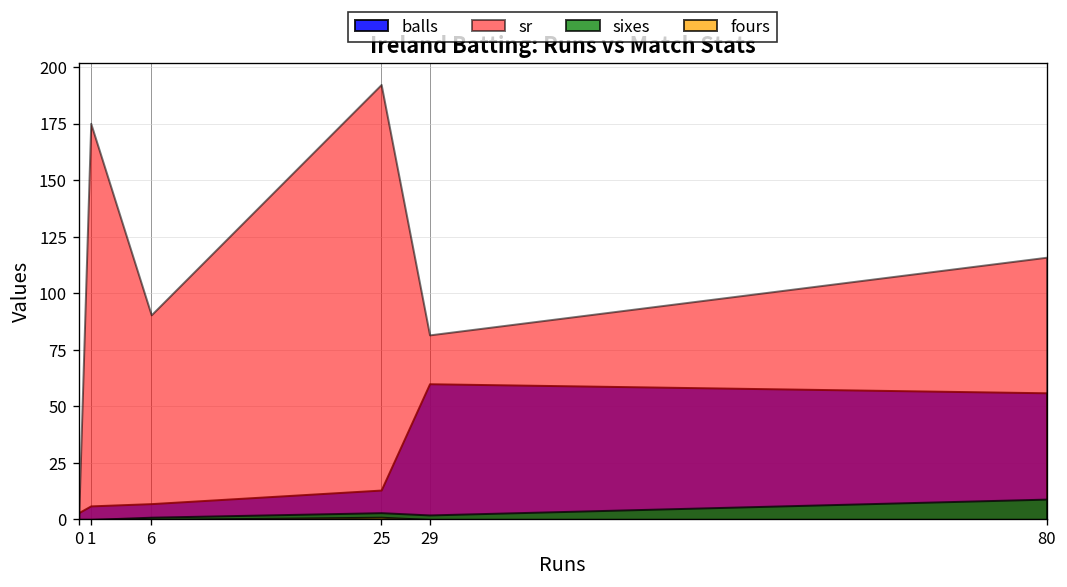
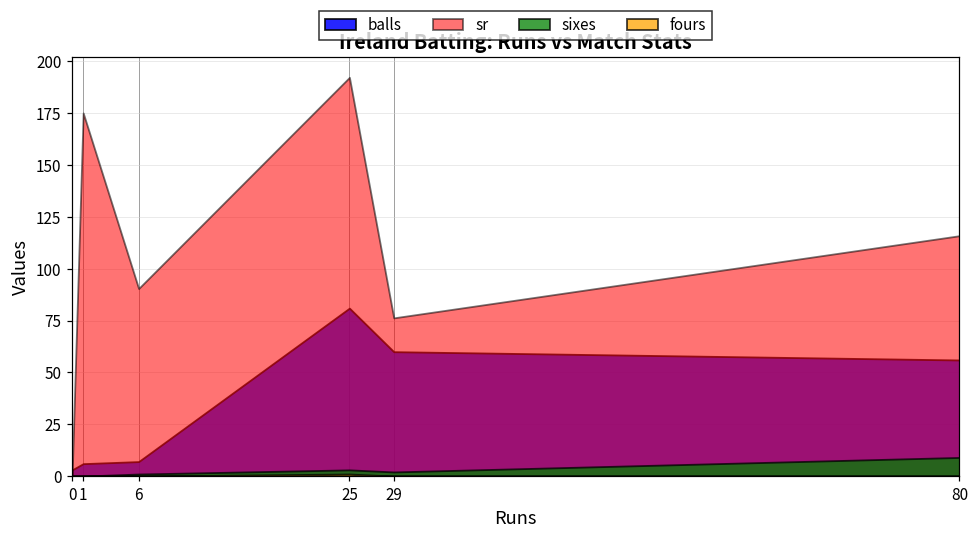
balls, 25: 13 -> 81
sr, 29: 82 -> 76
